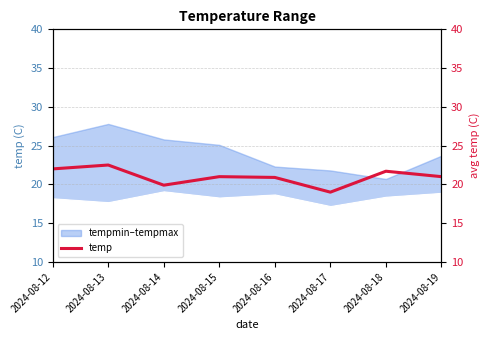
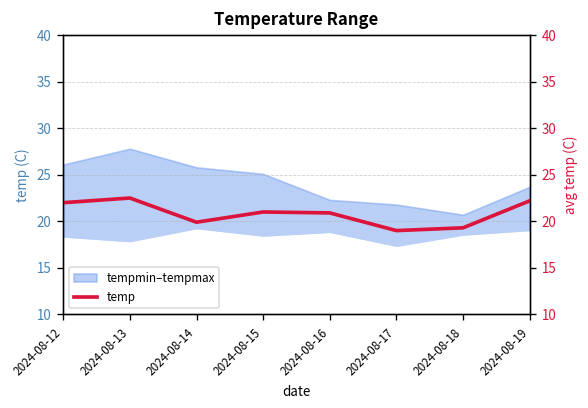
temp, 2024-08-18: 22 -> 19
temp, 2024-08-19: 21 -> 22
